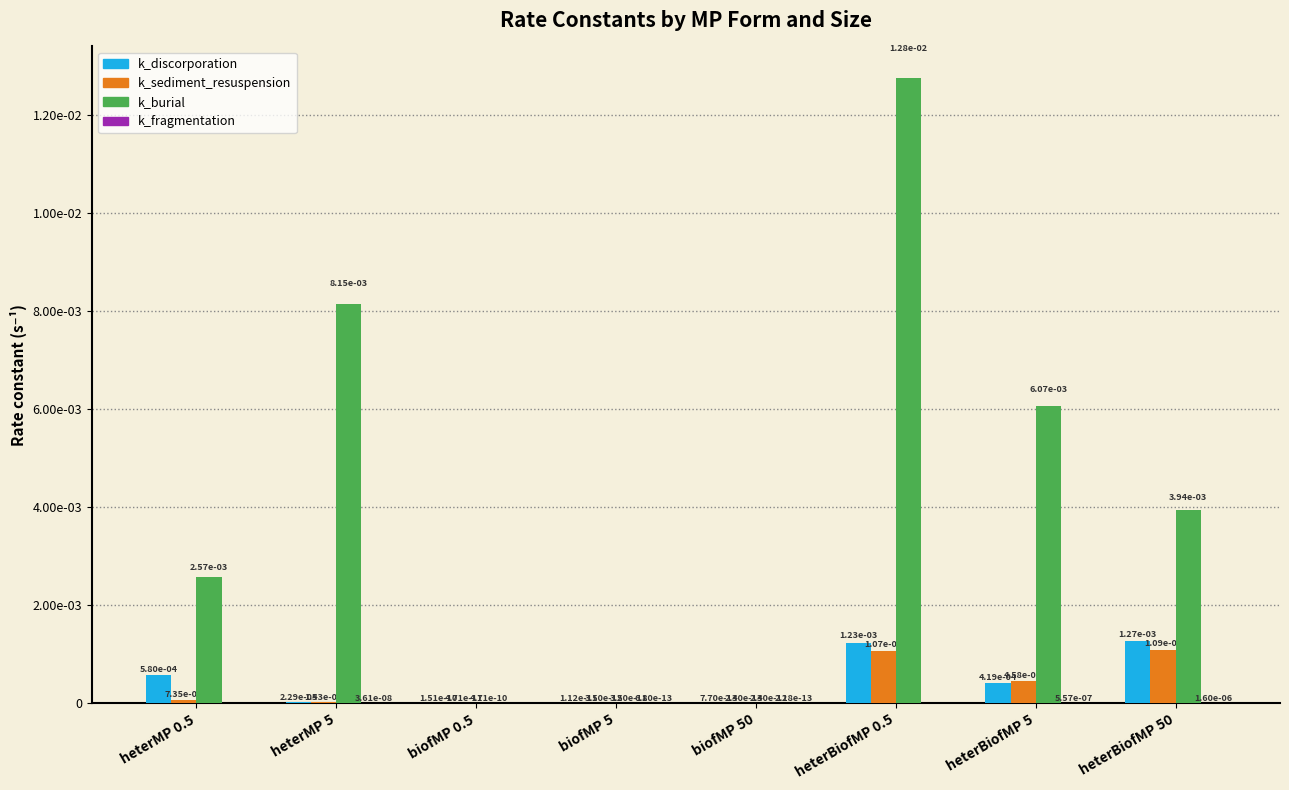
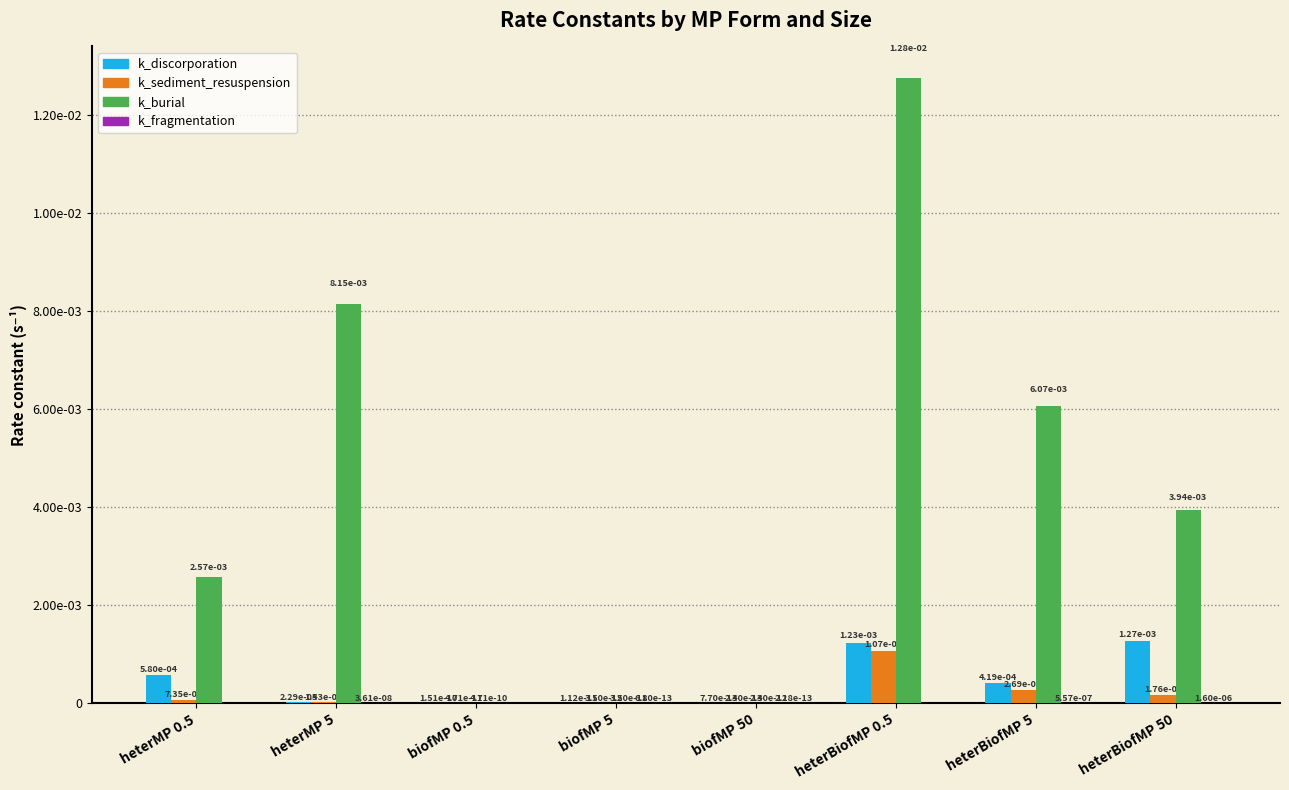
k_sediment_resuspension, heterBiofMP 5: 4.58e-04 -> 2.69e-04
k_sediment_resuspension, heterBiofMP 50: 1.09e-03 -> 1.76e-04
